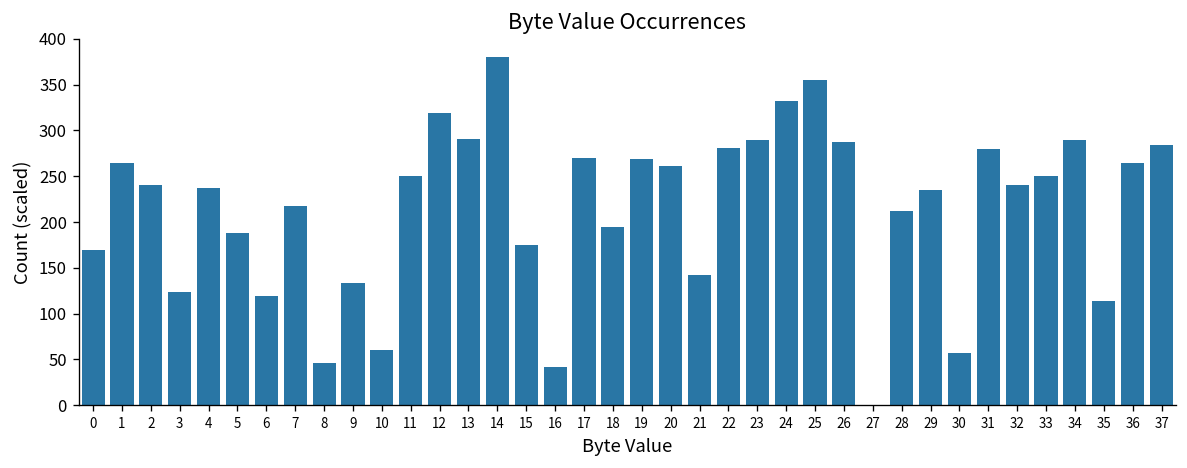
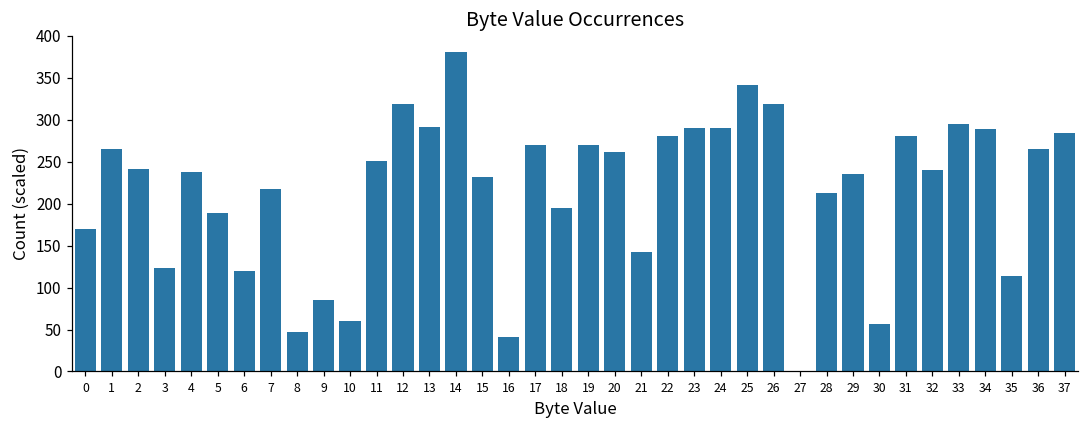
9: 130 -> 90
15: 170 -> 230
24: 330 -> 290
25: 360 -> 340
26: 290 -> 320
33: 250 -> 300
